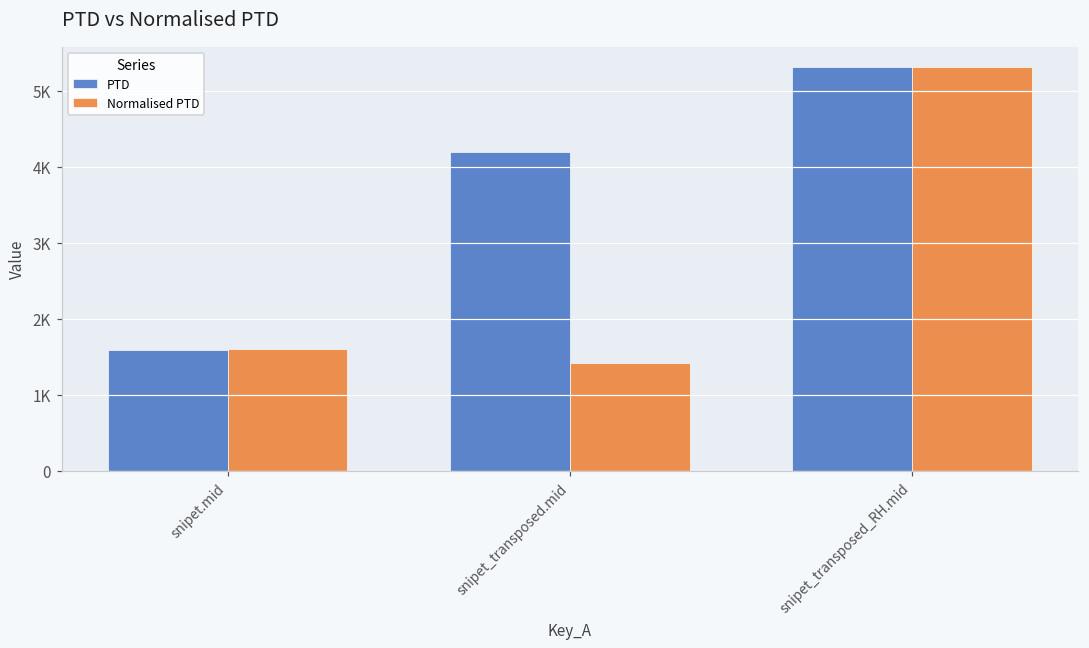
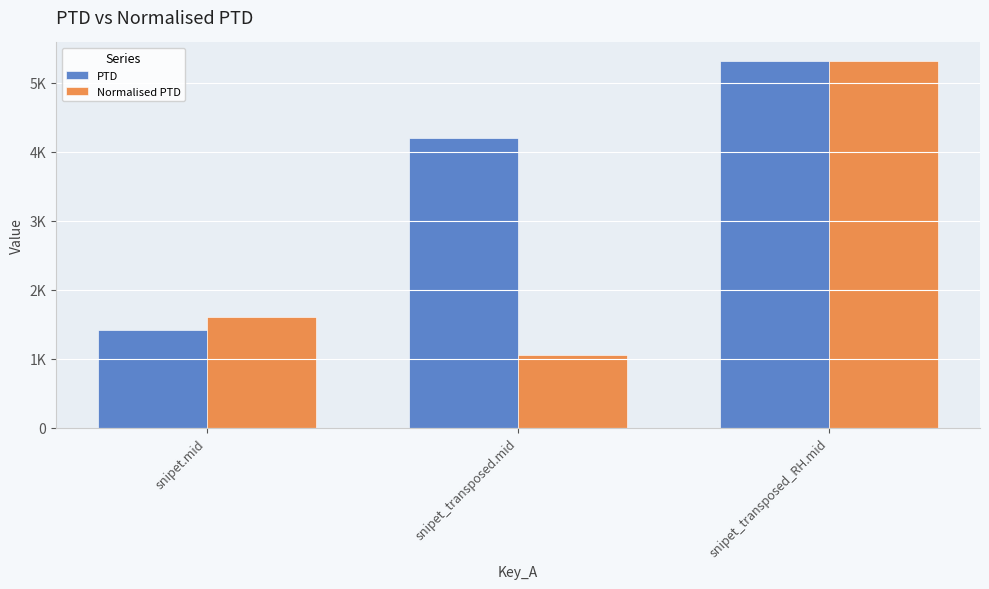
PTD, snipet.mid: 1600 -> 1400
Normalised PTD, snipet_transposed.mid: 1400 -> 1100
